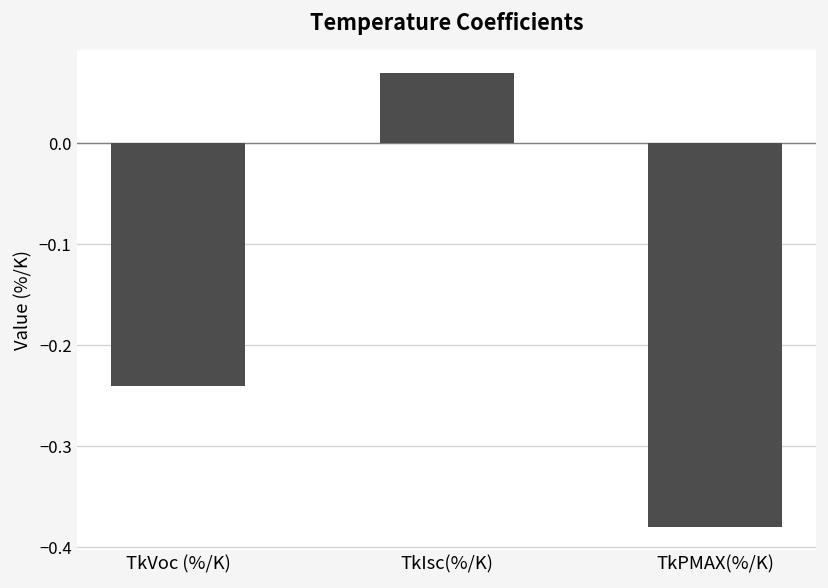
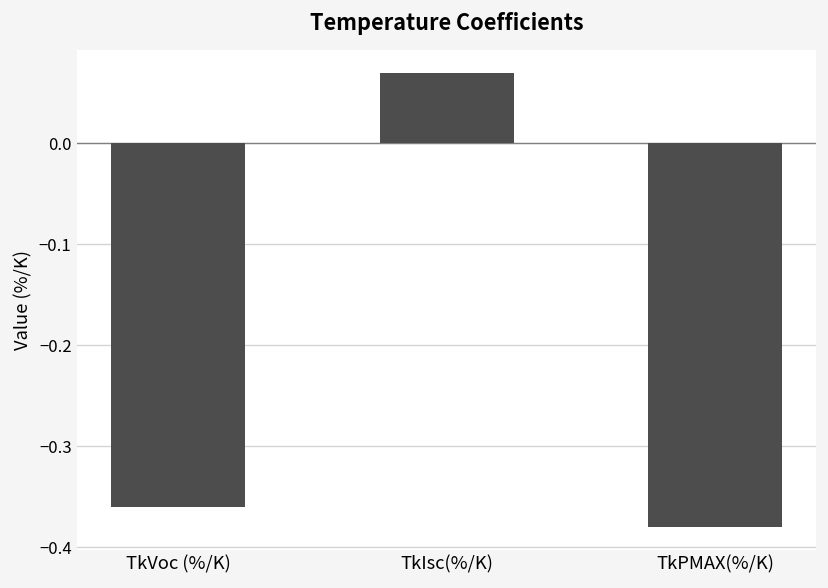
TkVoc (%/K): -0.24 -> -0.36
